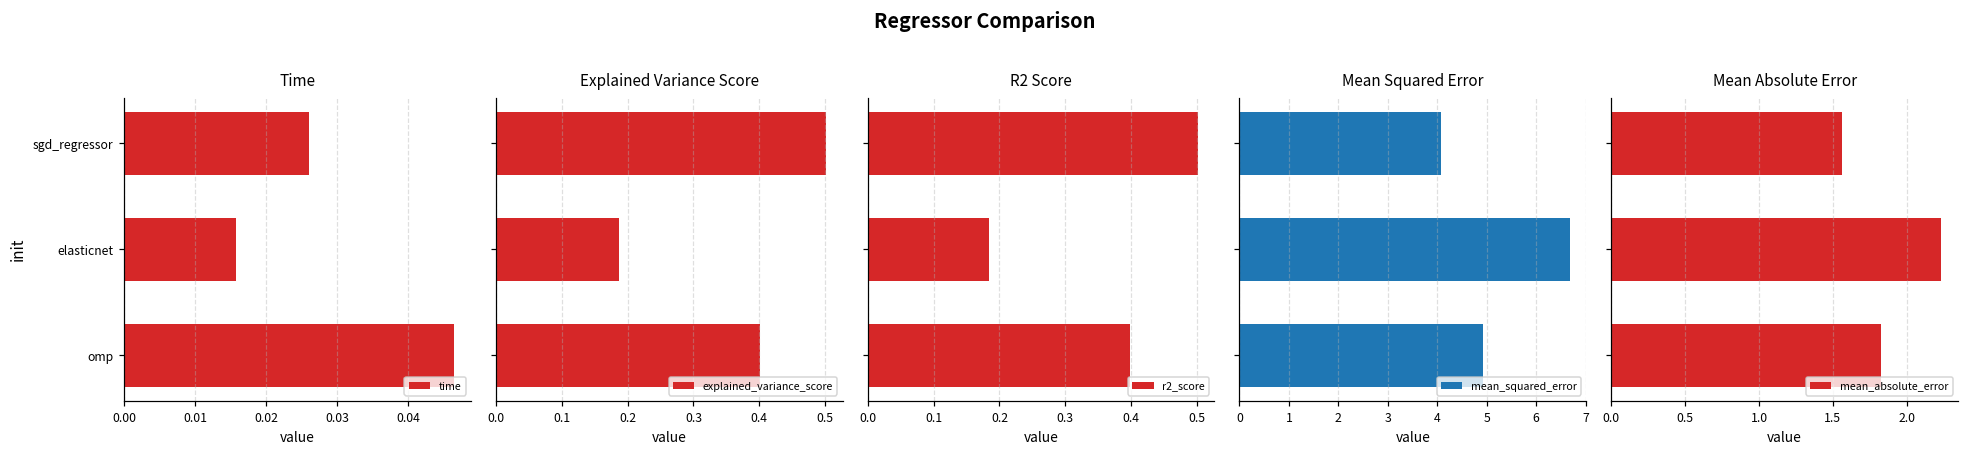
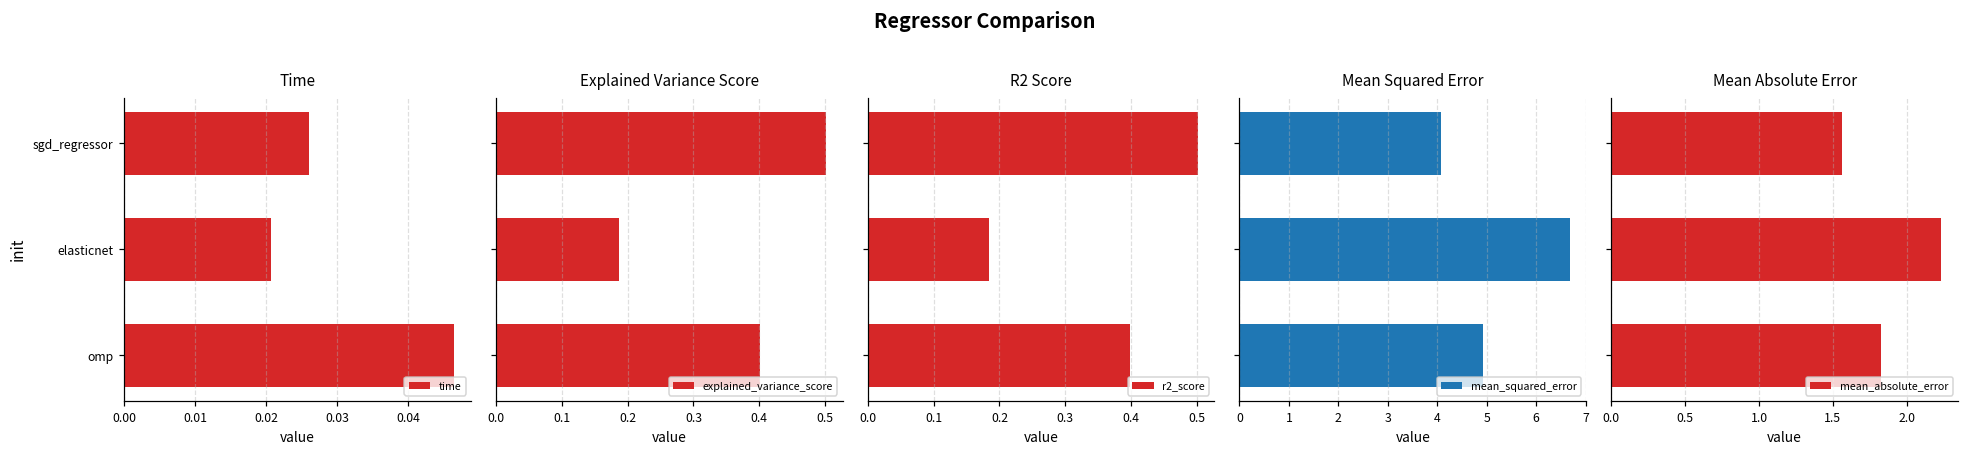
Time, elasticnet: 0.016 -> 0.021
